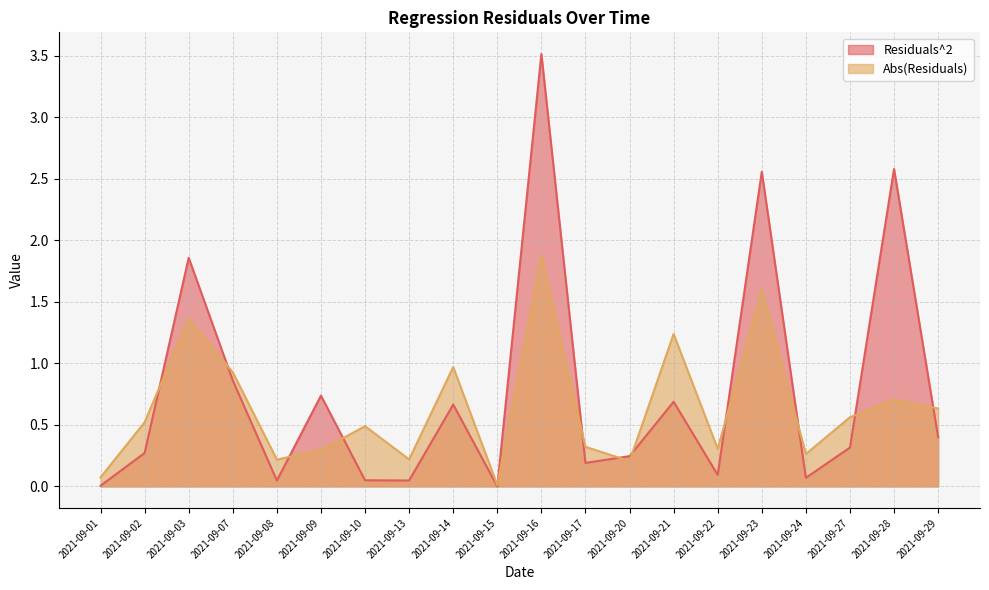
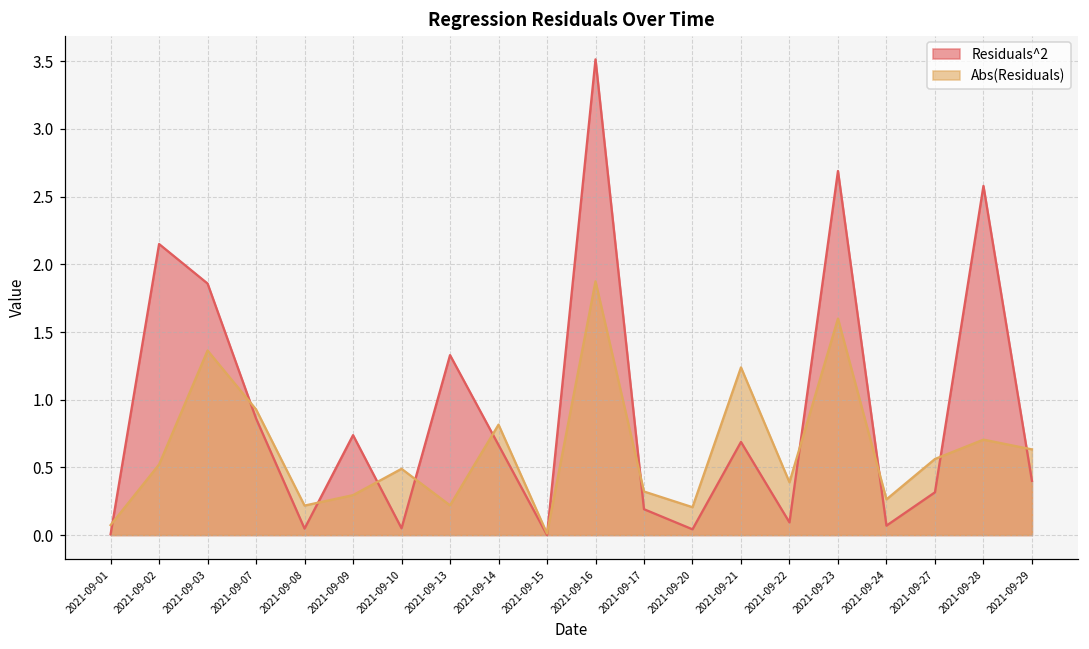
Residuals^2, 2021-09-02: 0.27 -> 2.15
Residuals^2, 2021-09-13: 0.05 -> 1.33
Abs(Residuals), 2021-09-14: 0.97 -> 0.82
Residuals^2, 2021-09-20: 0.25 -> 0.04
Abs(Residuals), 2021-09-22: 0.31 -> 0.39
Residuals^2, 2021-09-23: 2.56 -> 2.69
